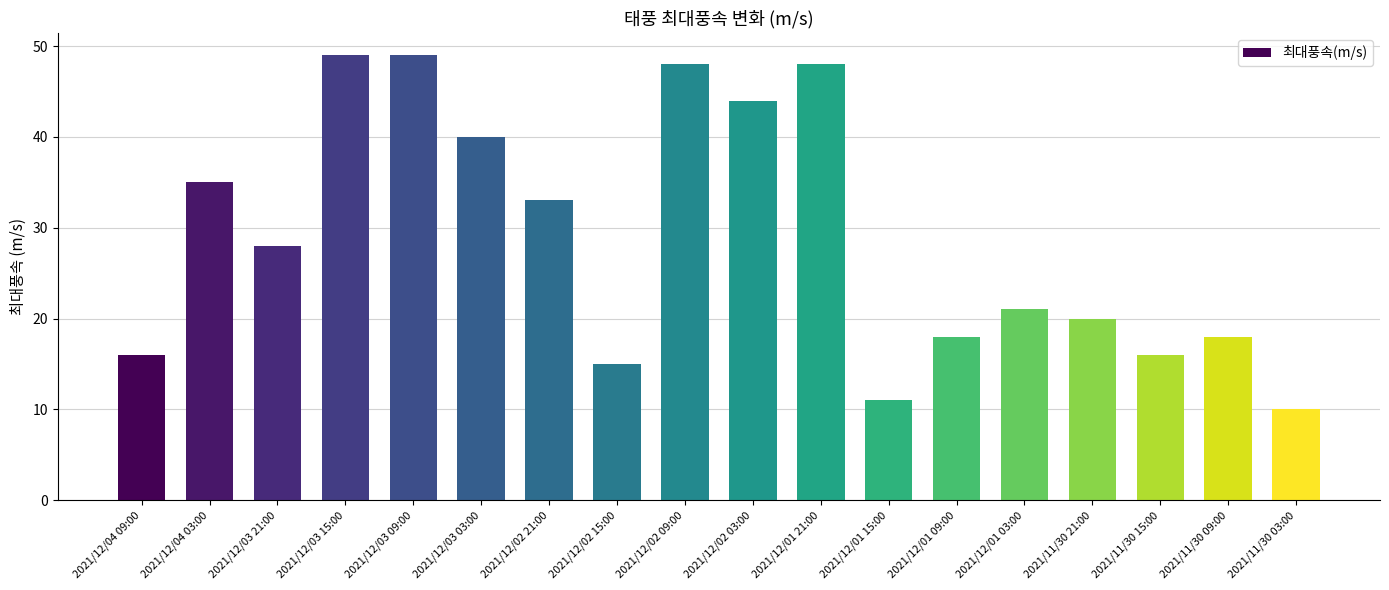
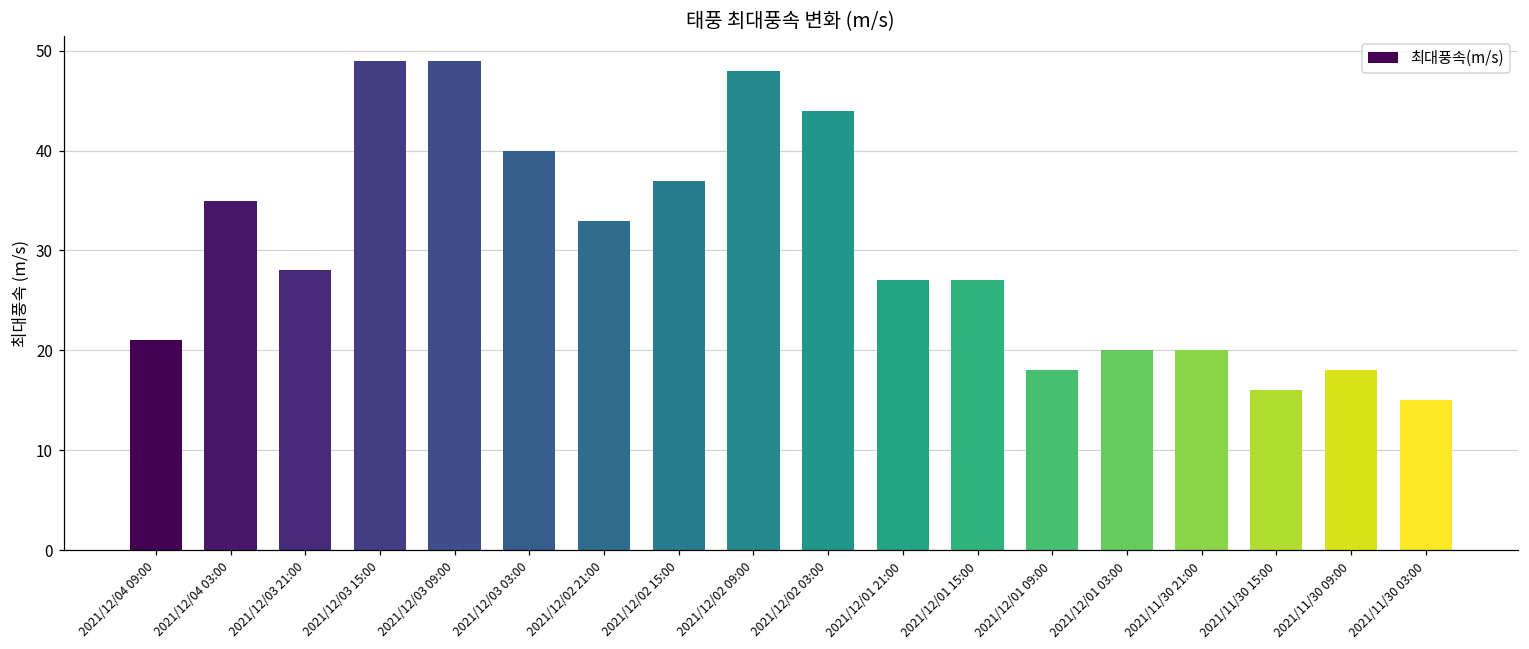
2021/12/04 09:00: 16 -> 21
2021/12/02 15:00: 15 -> 37
2021/12/01 21:00: 48 -> 27
2021/12/01 15:00: 11 -> 27
2021/12/01 03:00: 21 -> 20
2021/11/30 03:00: 10 -> 15
